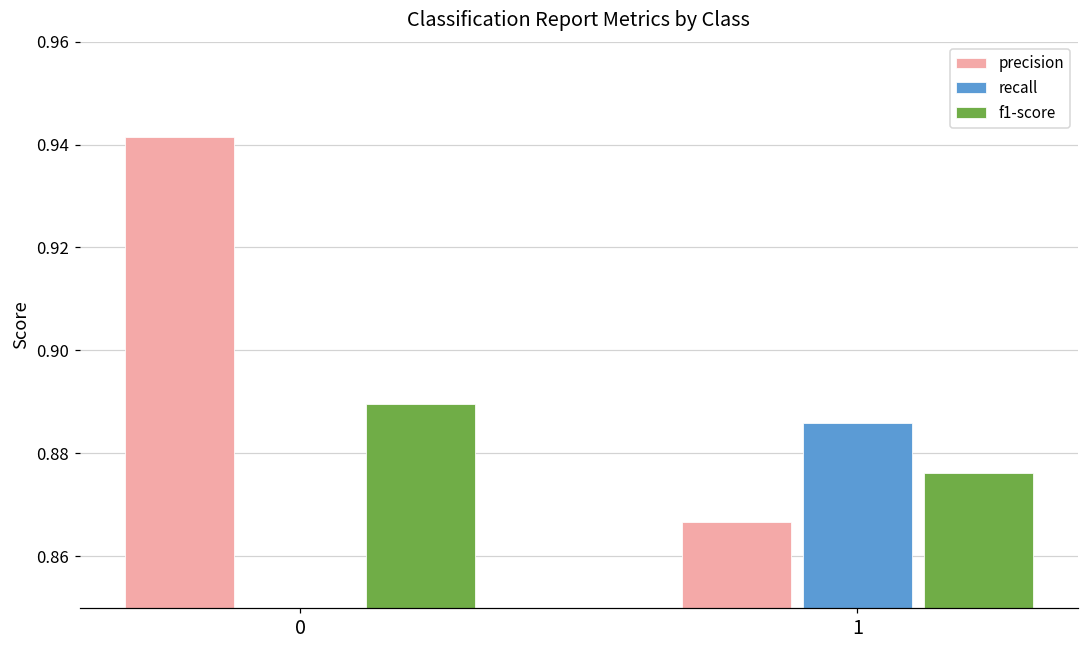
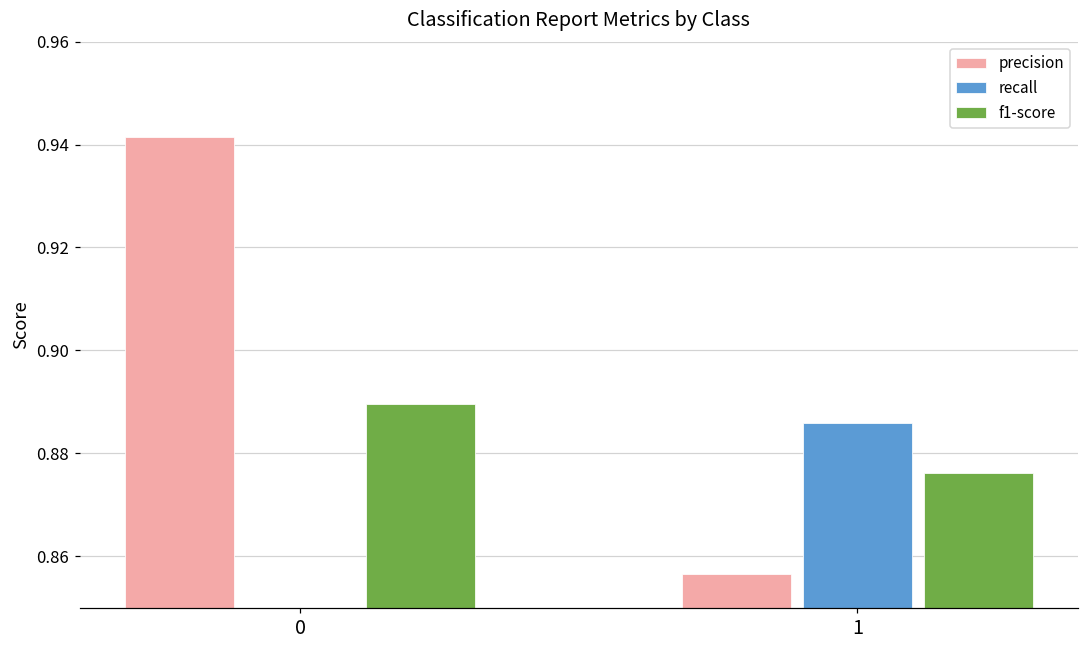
precision, 1: 0.867 -> 0.857
